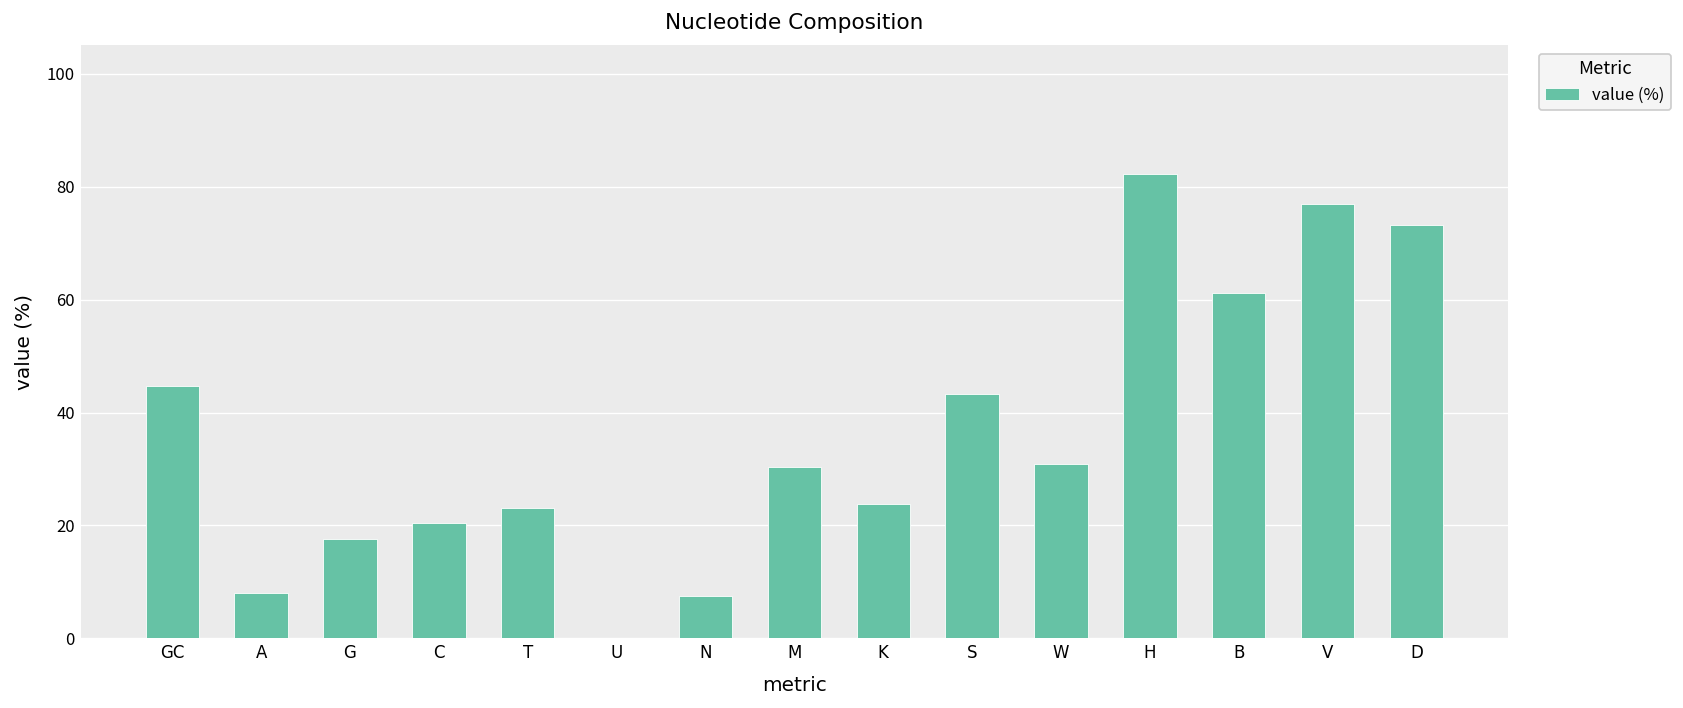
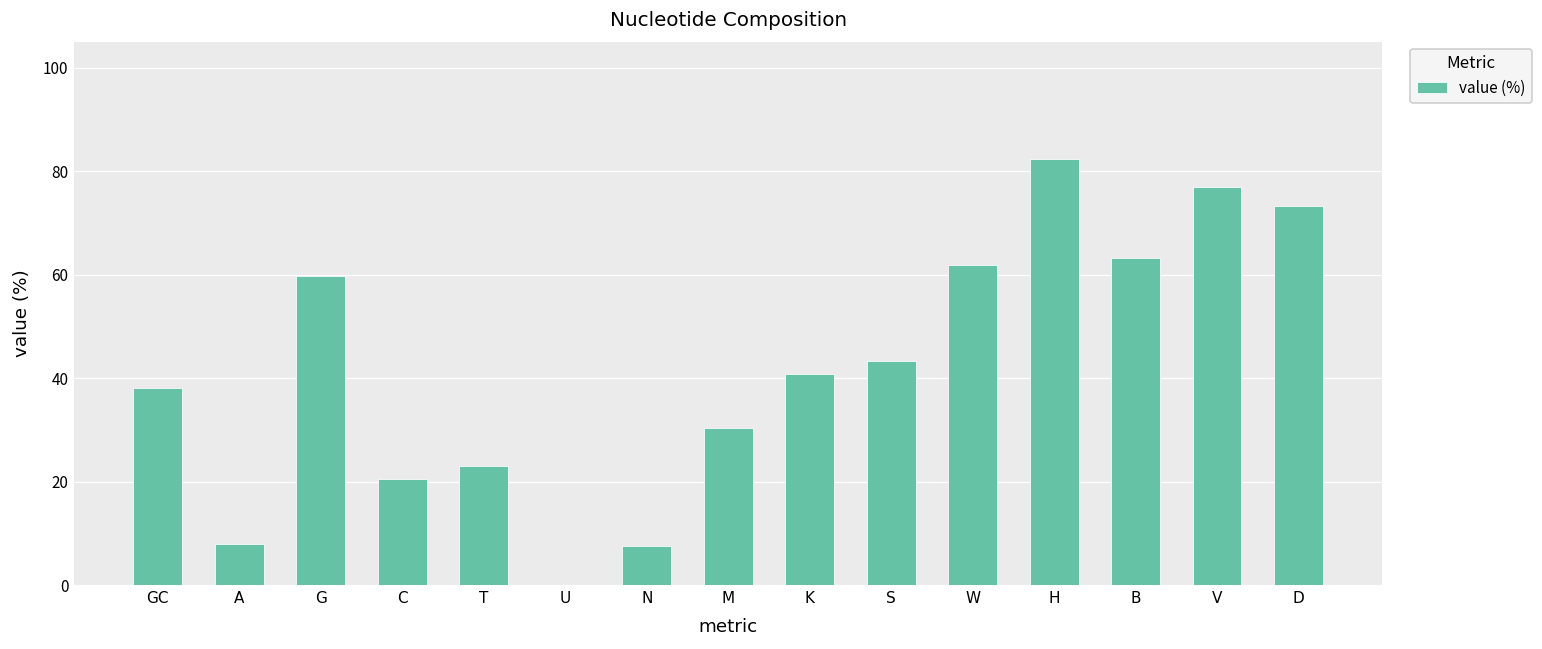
GC: 45 -> 38
G: 18 -> 60
K: 24 -> 41
W: 31 -> 62
B: 61 -> 63
